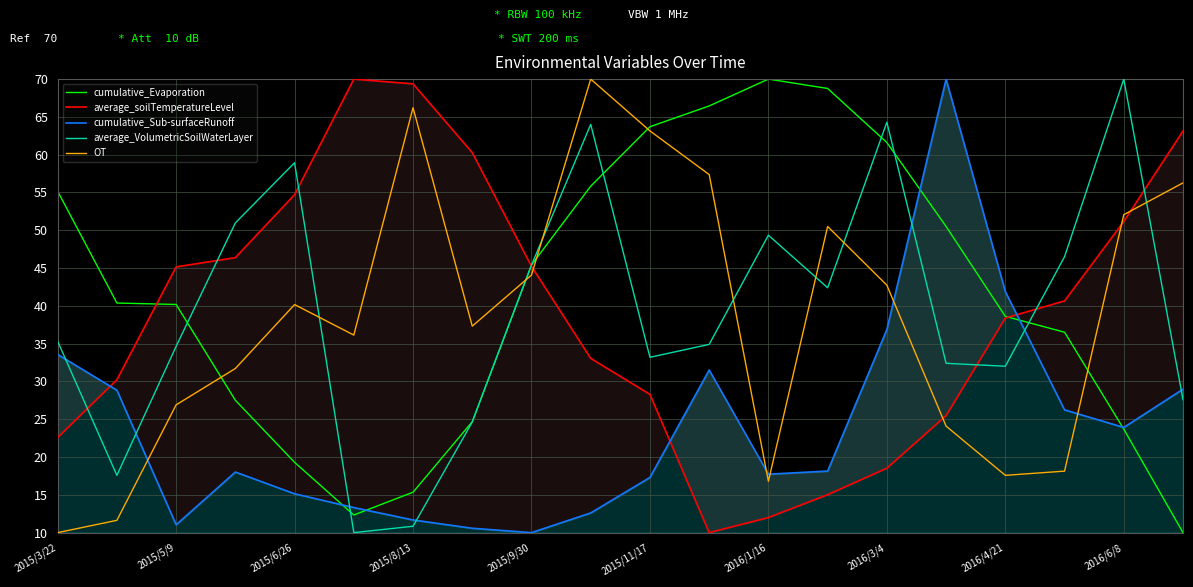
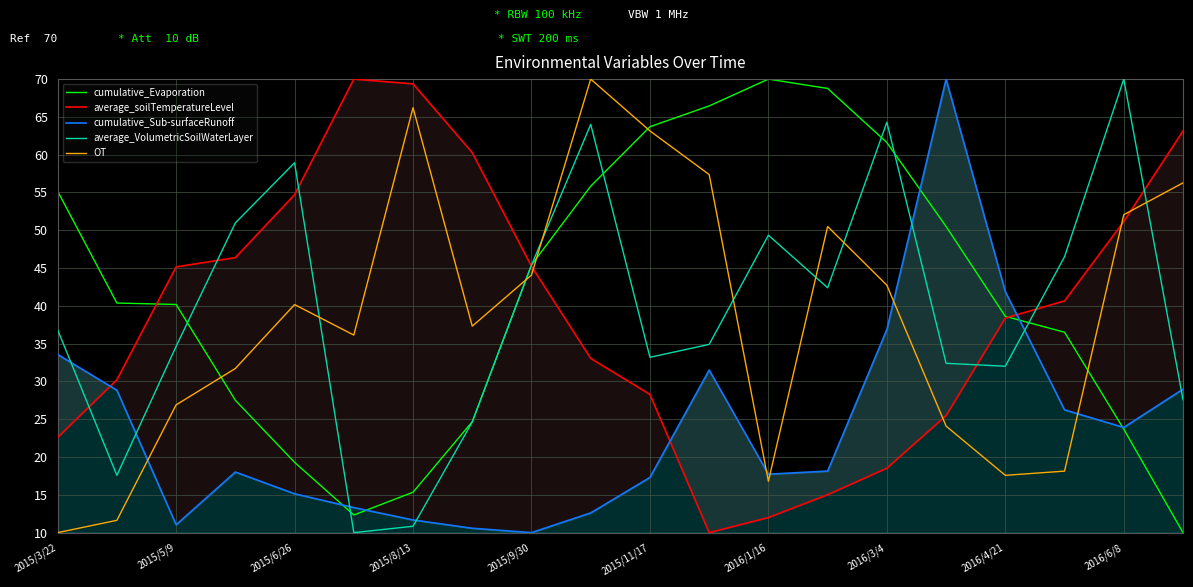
average_VolumetricSoilWaterLayer, 2015/3/22: 35 -> 37
